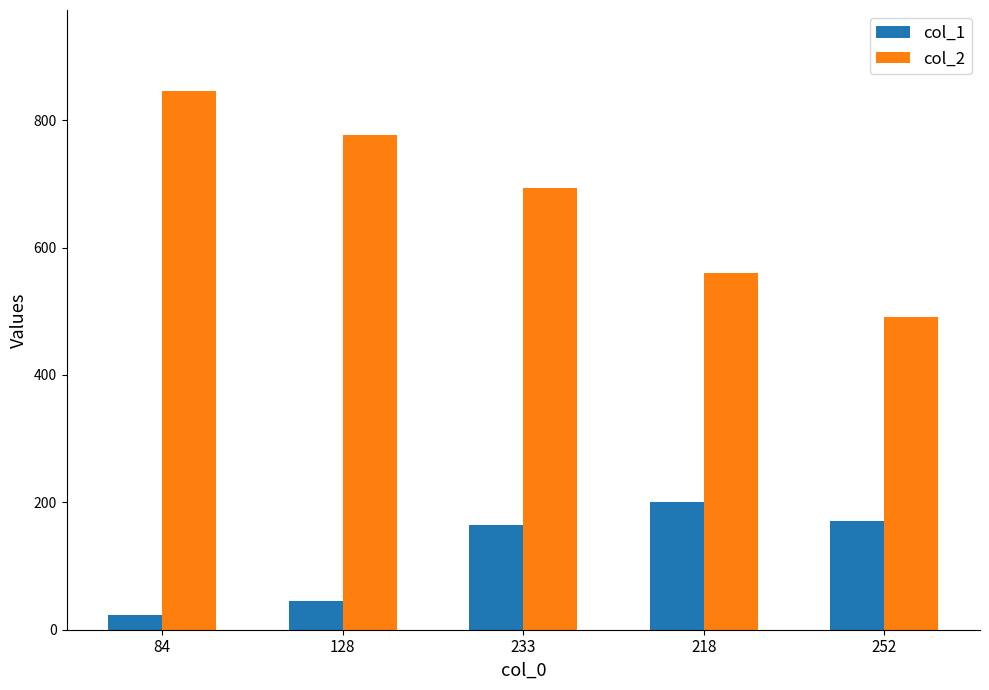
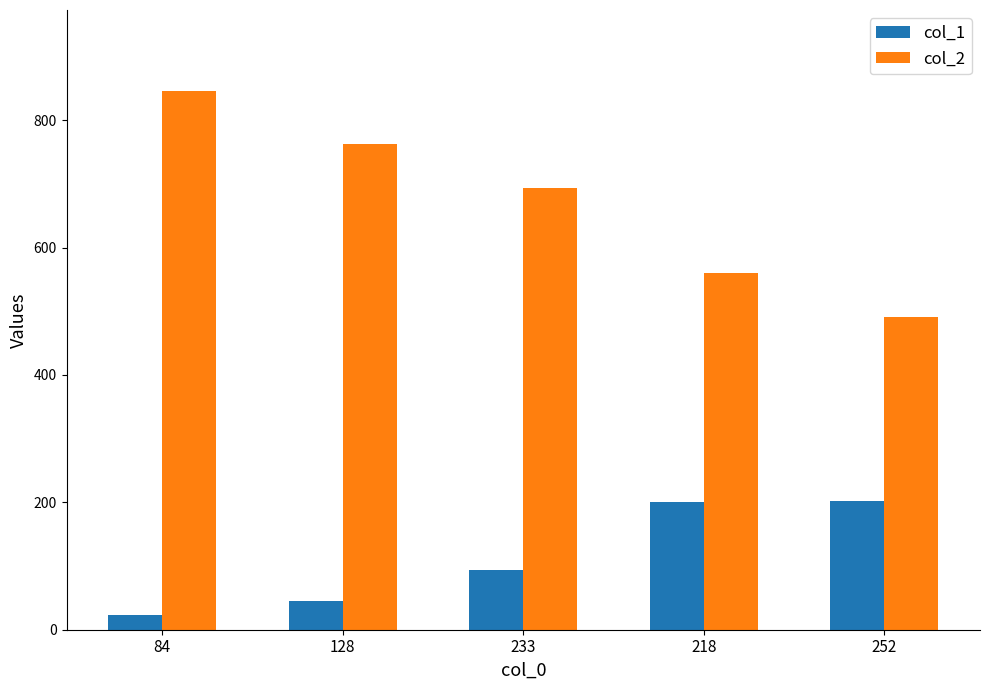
col_2, 128: 780 -> 760
col_1, 233: 170 -> 90
col_1, 252: 170 -> 200
